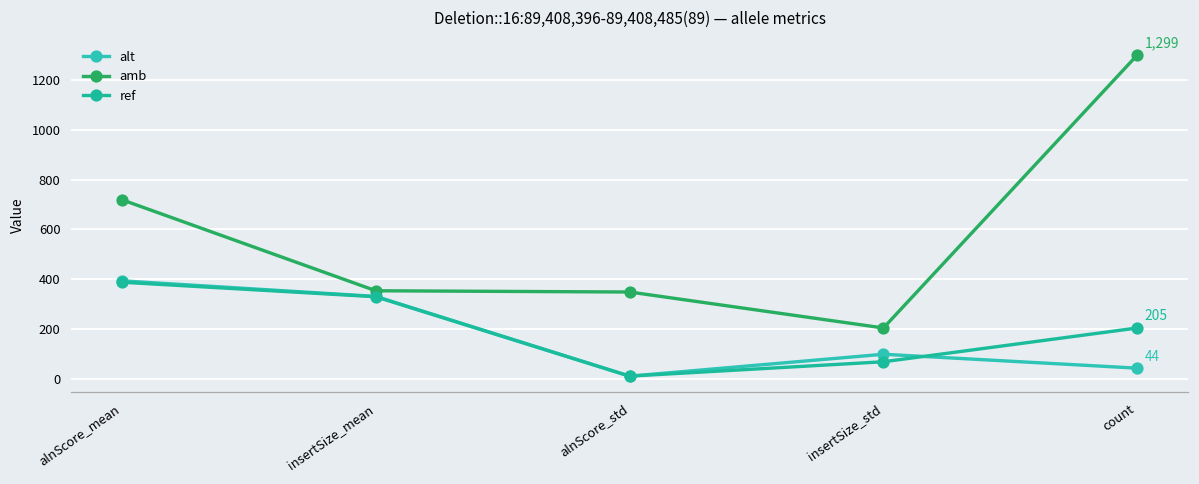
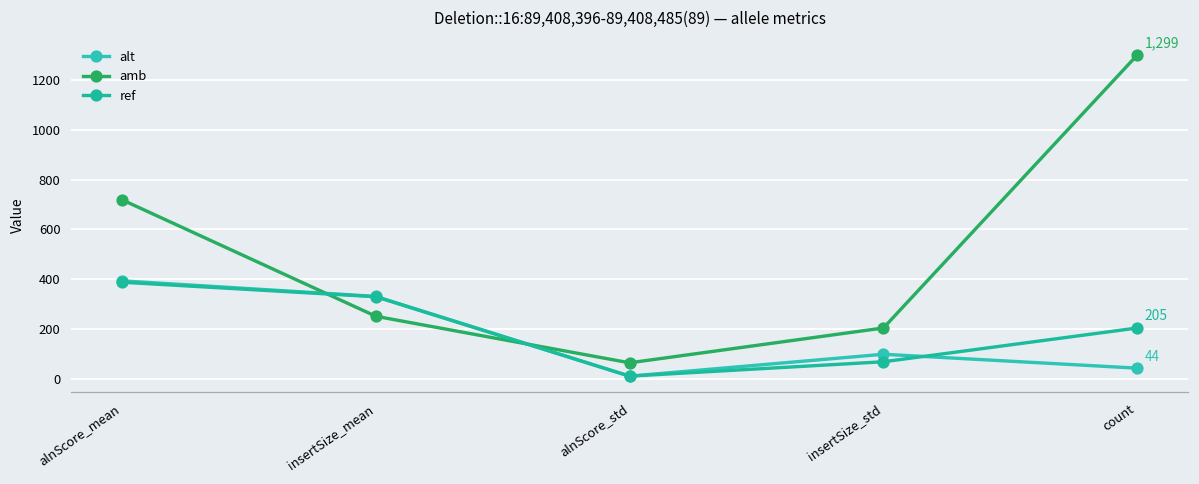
amb, insertSize_mean: 350 -> 250
amb, alnScore_std: 350 -> 70
